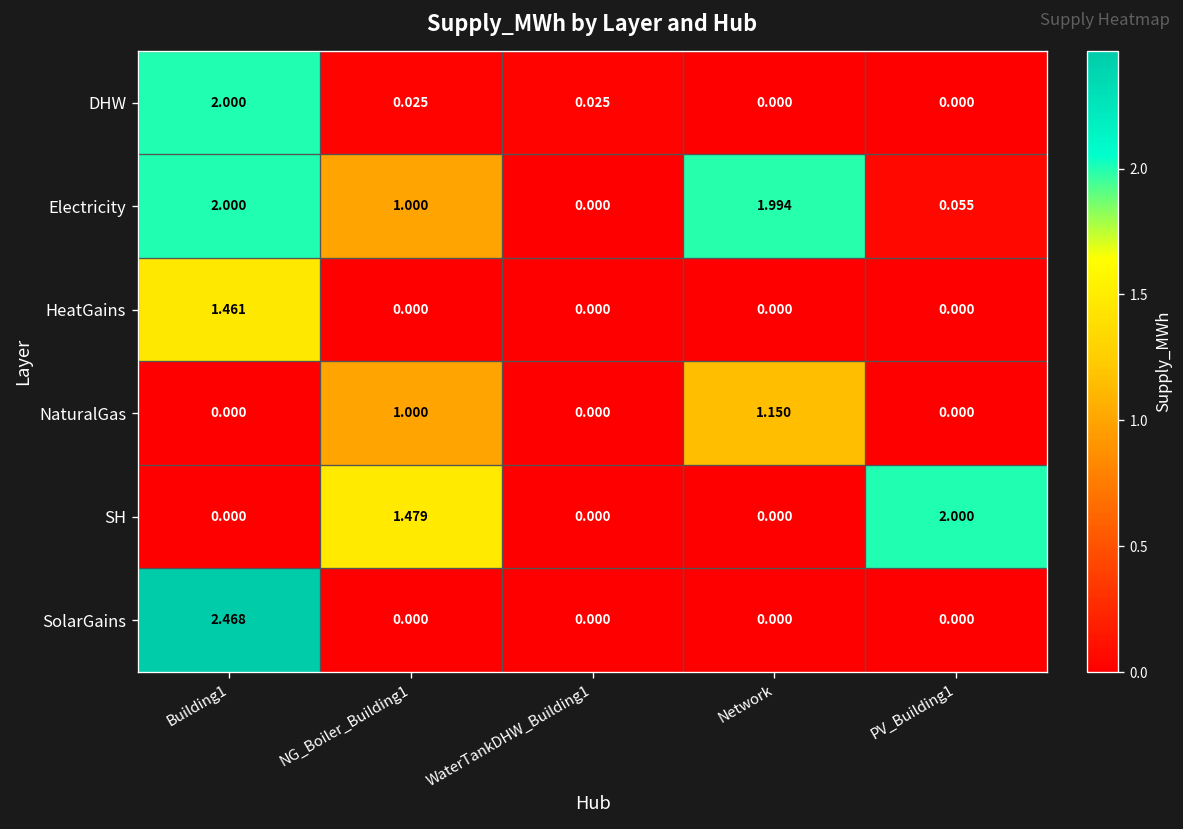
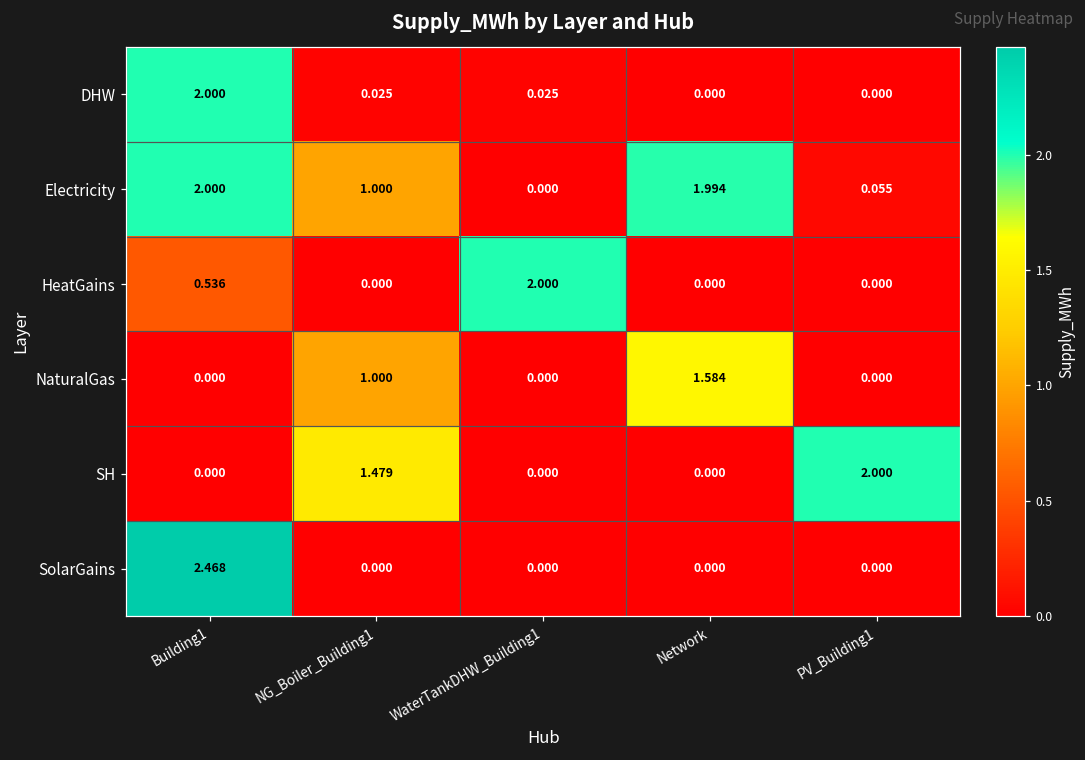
HeatGains, Building1: 1.461 -> 0.536
HeatGains, WaterTankDHW_Building1: 0.000 -> 2.000
NaturalGas, Network: 1.150 -> 1.584
